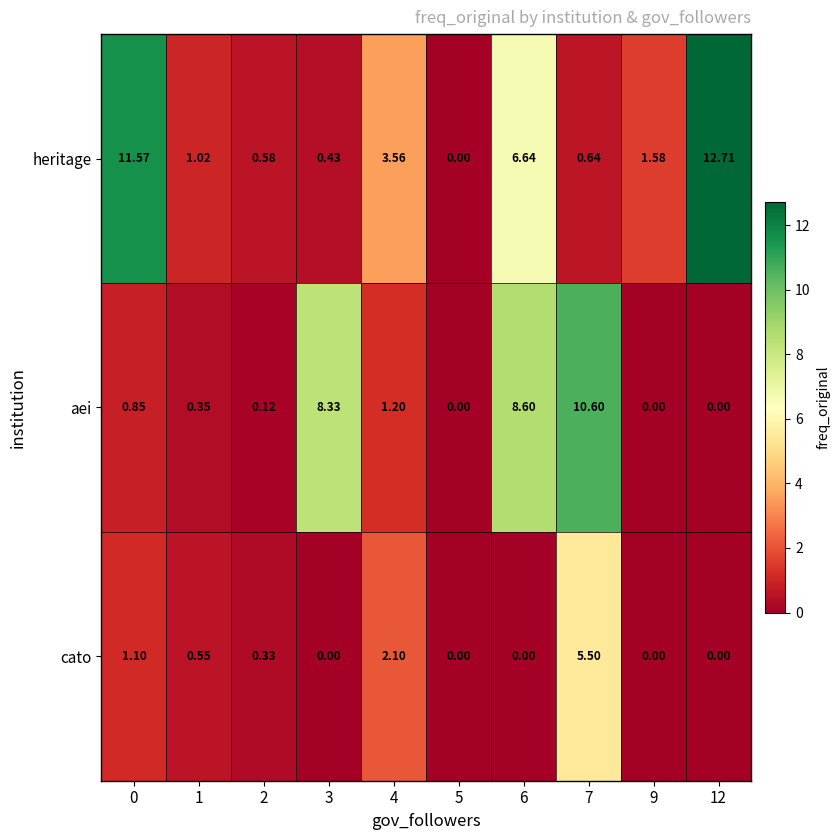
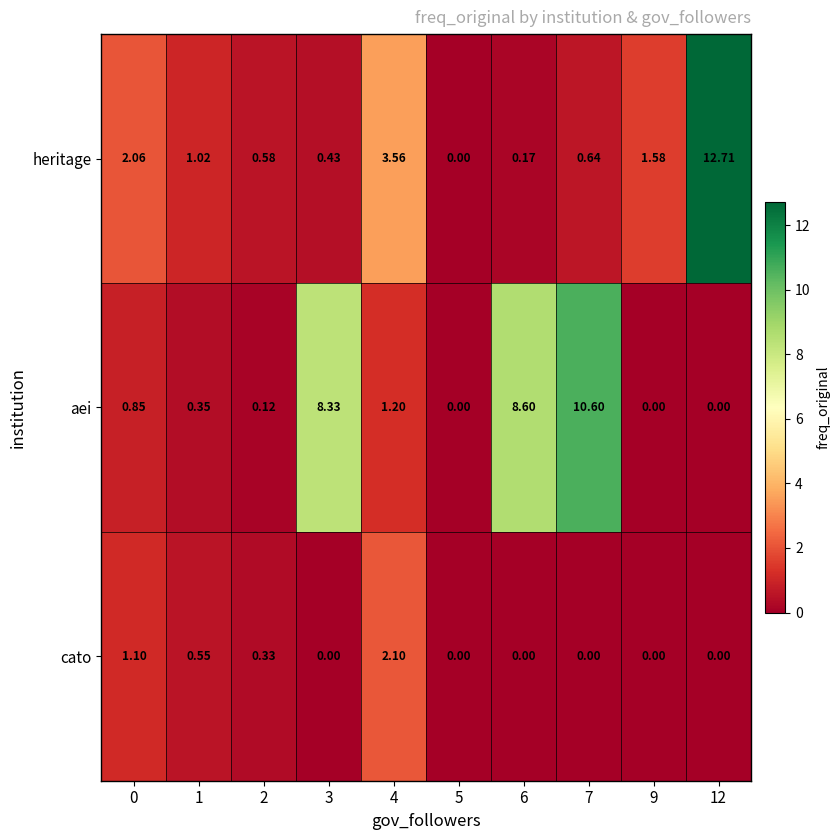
heritage, 0: 11.57 -> 2.06
heritage, 6: 6.64 -> 0.17
cato, 7: 5.50 -> 0.00
